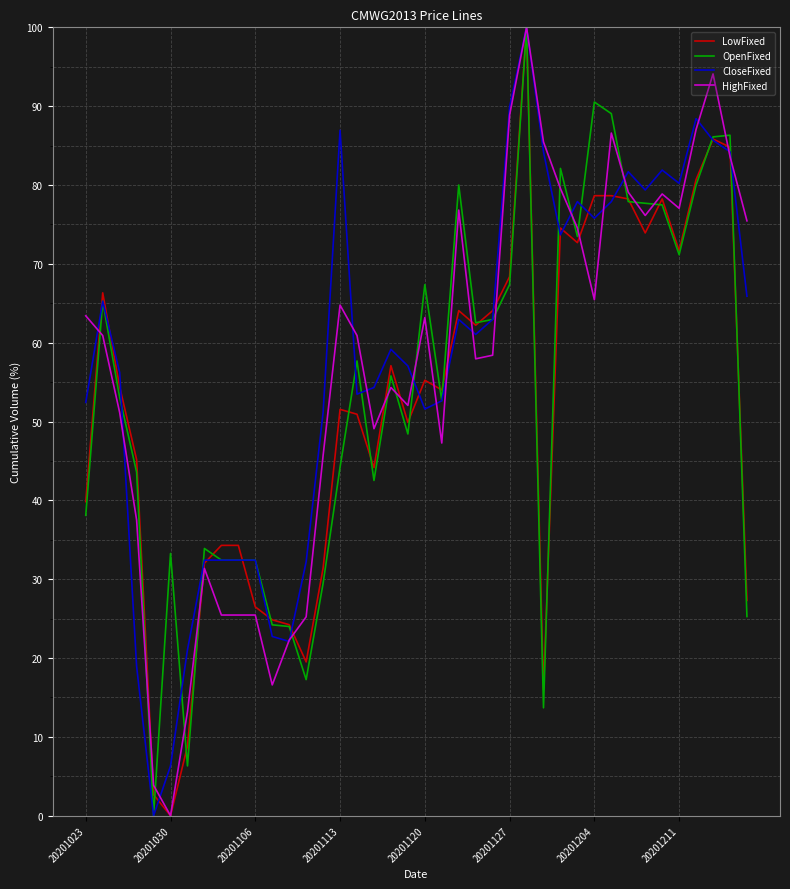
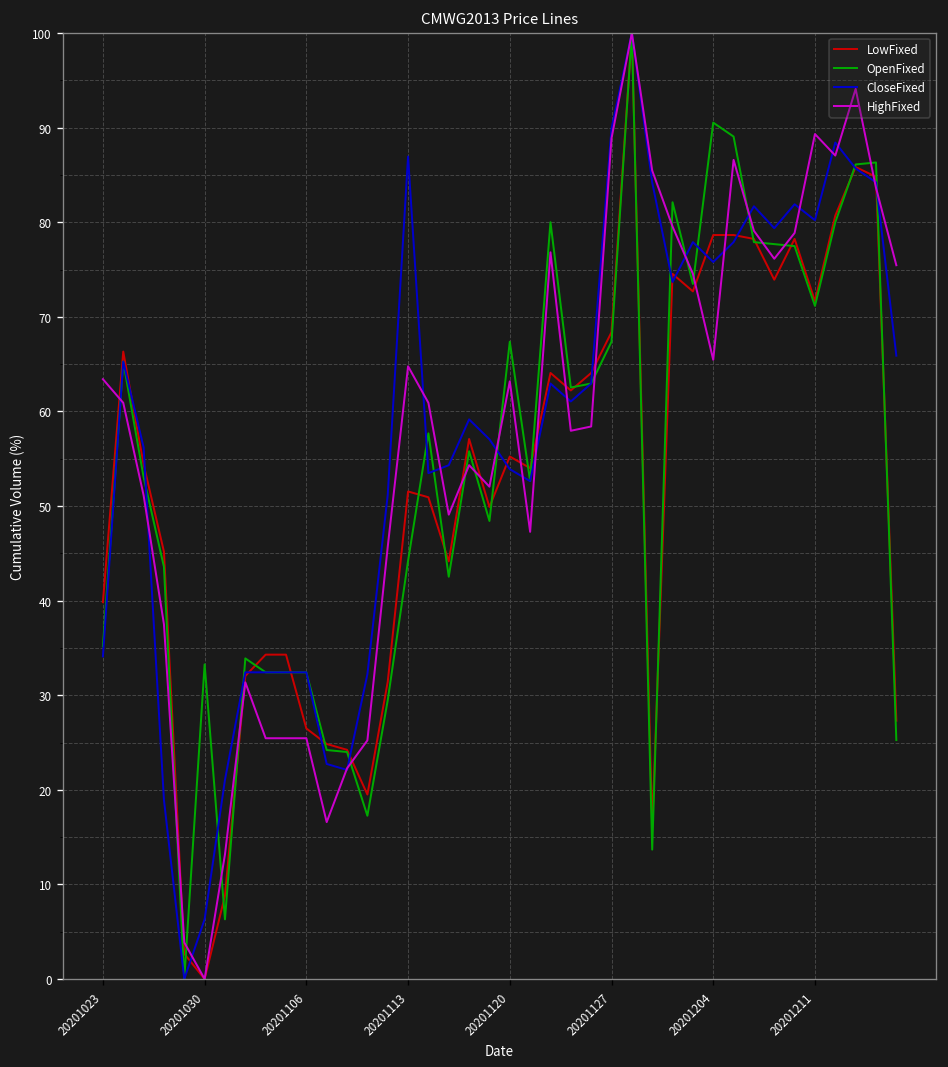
OpenFixed, 20201023: 38 -> 35
CloseFixed, 20201023: 52 -> 34
CloseFixed, 20201120: 52 -> 54
HighFixed, 20201211: 77 -> 89
